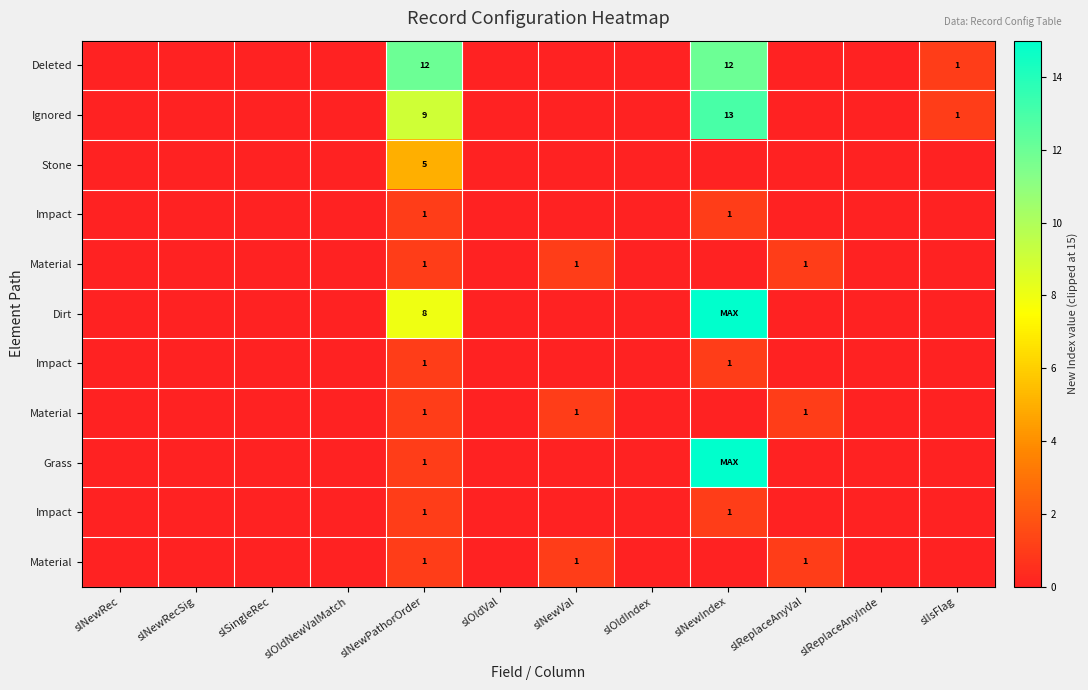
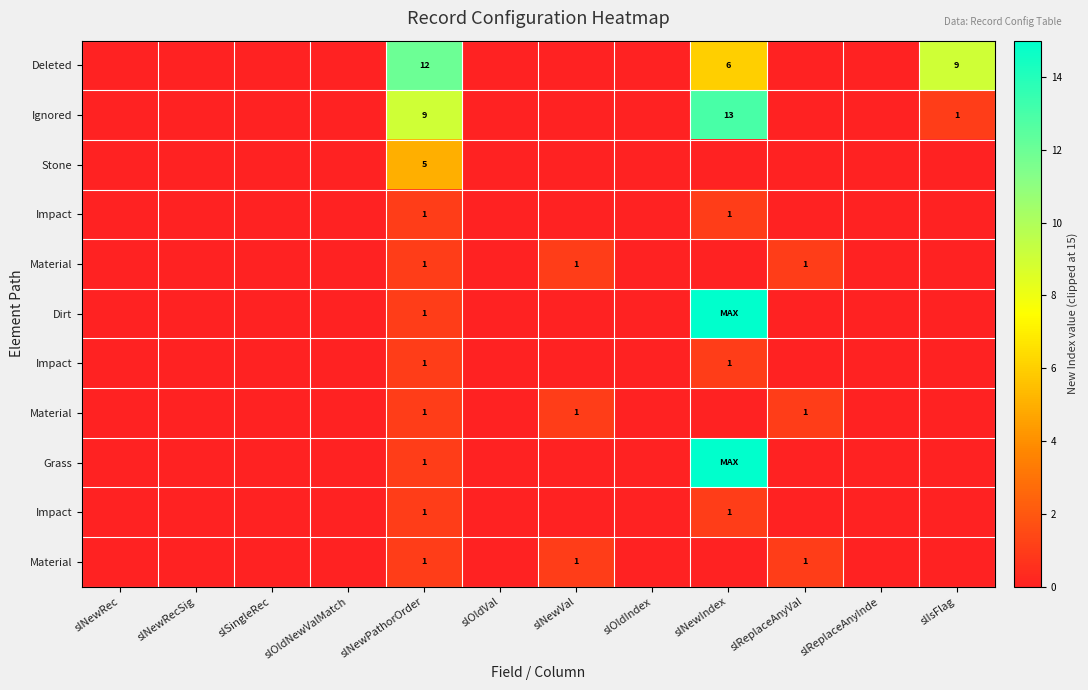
Deleted, slNewIndex: 12 -> 6
Deleted, slIsFlag: 1 -> 9
Dirt, slNewPathorOrder: 8 -> 1
